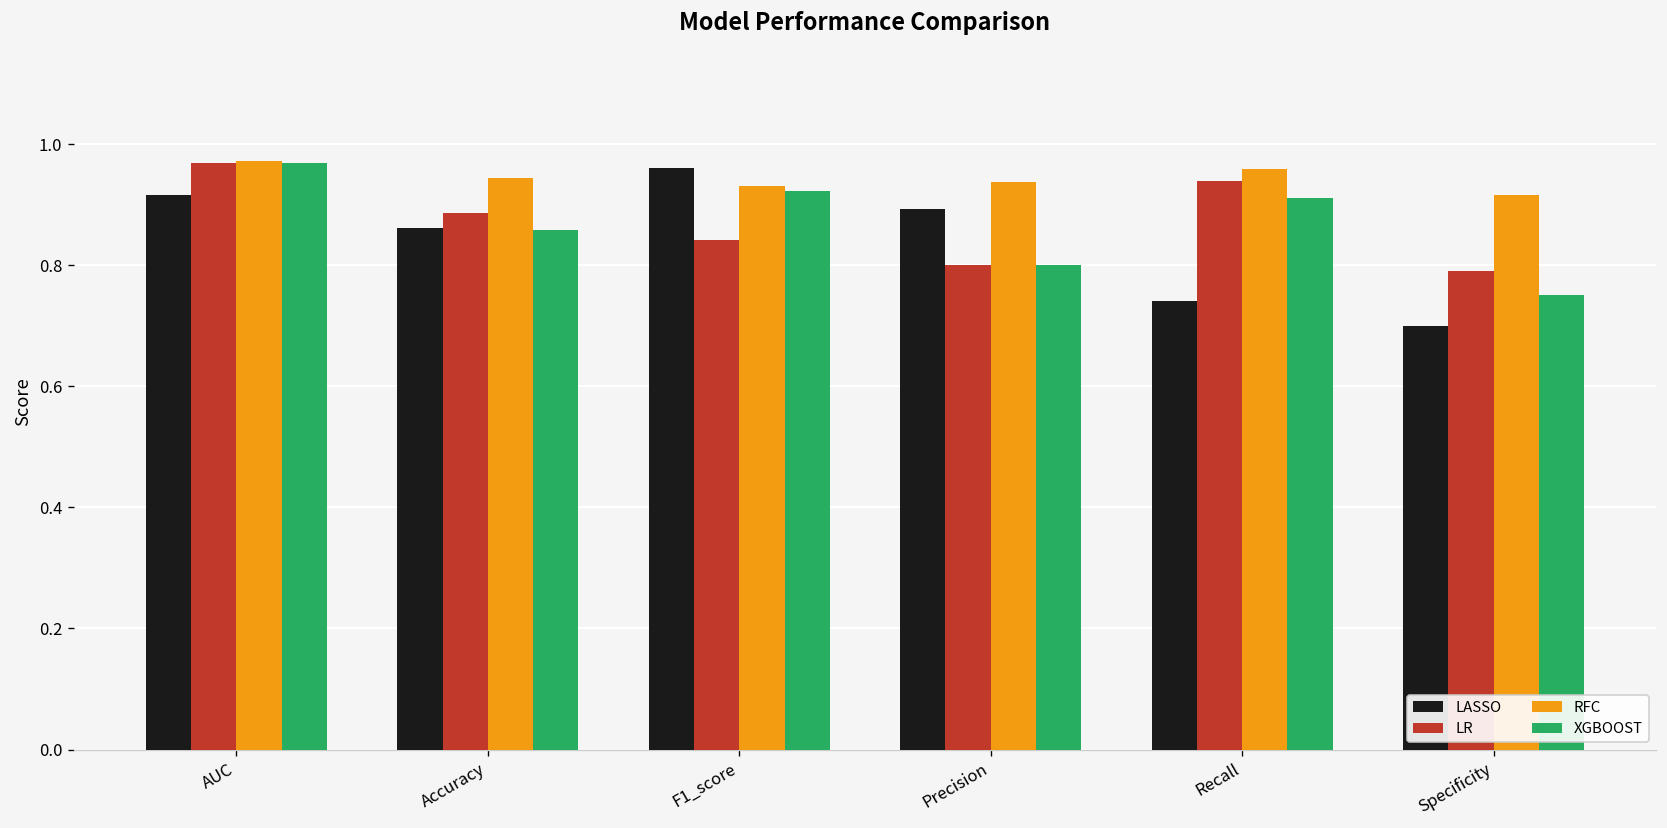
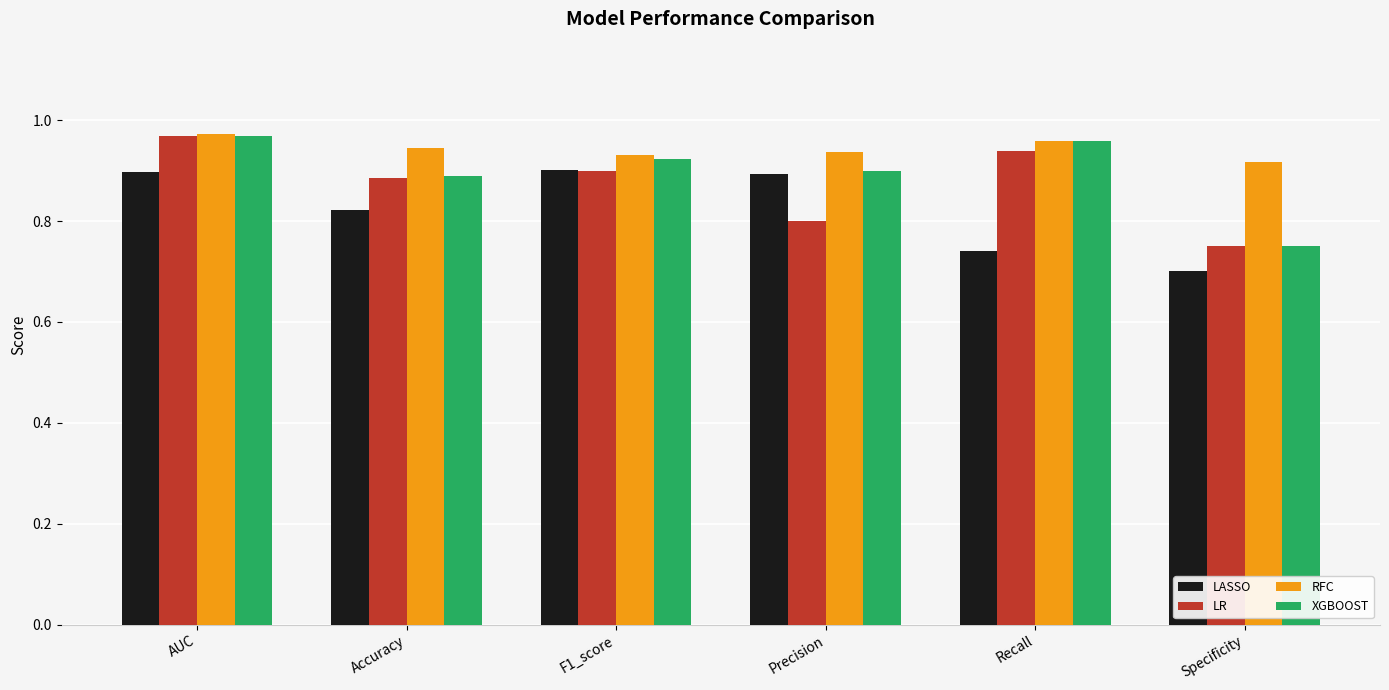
LASSO, AUC: 0.92 -> 0.90
LASSO, Accuracy: 0.86 -> 0.82
XGBOOST, Accuracy: 0.86 -> 0.89
LASSO, F1_score: 0.96 -> 0.90
LR, F1_score: 0.84 -> 0.90
XGBOOST, Precision: 0.8 -> 0.9
XGBOOST, Recall: 0.91 -> 0.96
LR, Specificity: 0.79 -> 0.75
